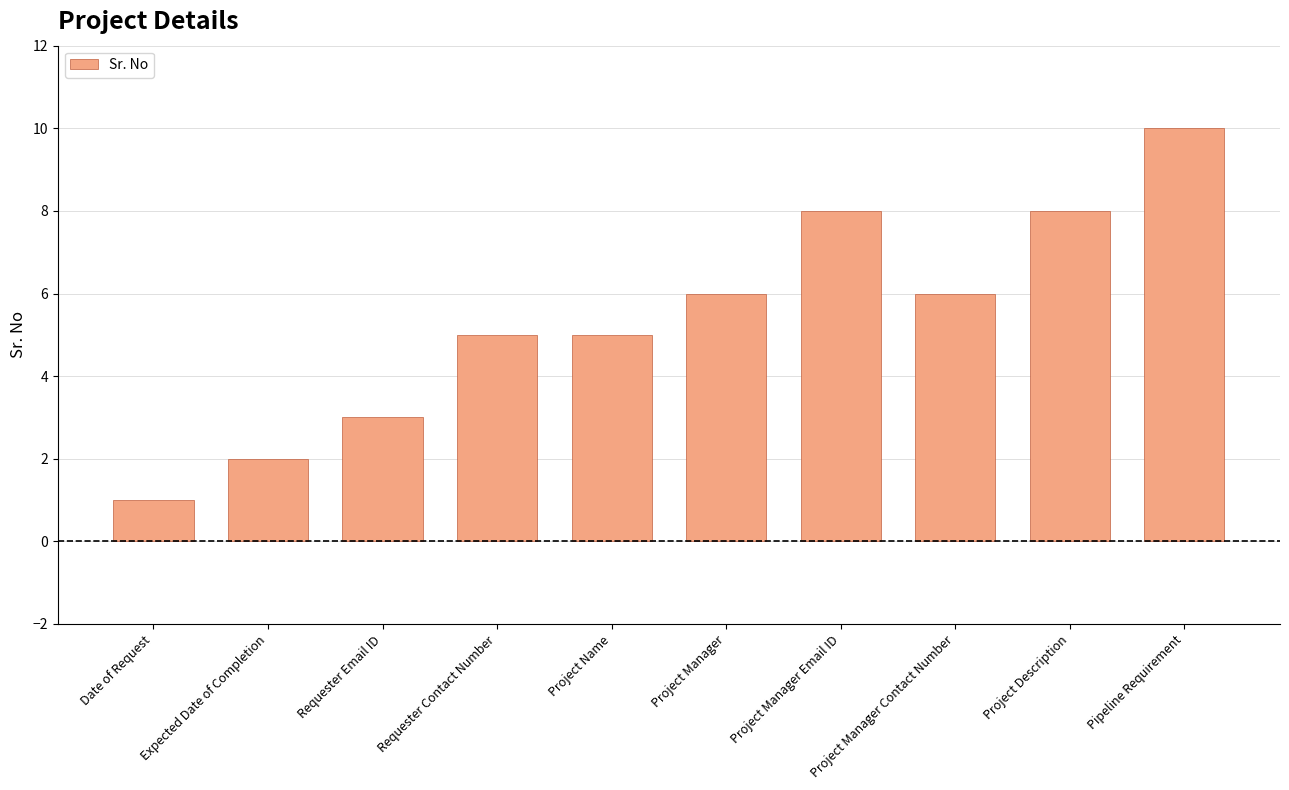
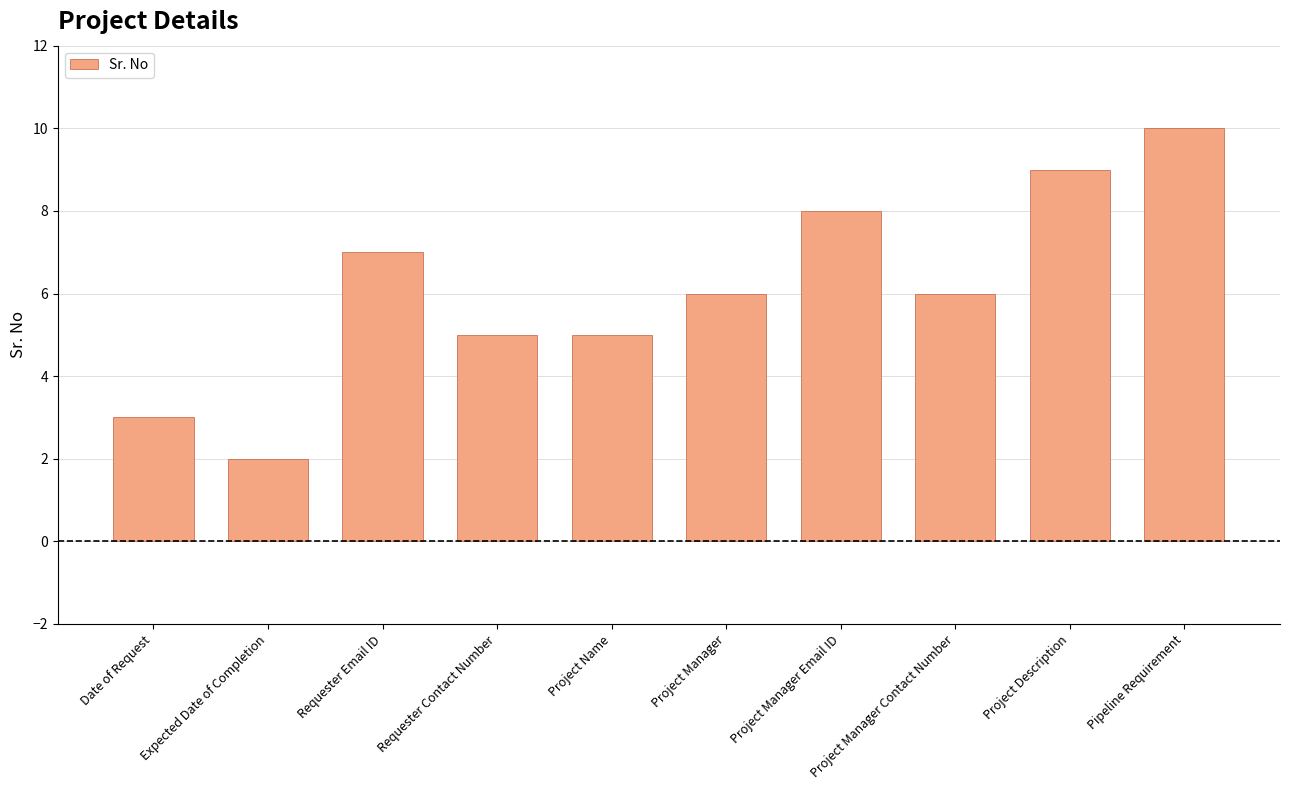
Date of Request: 1 -> 3
Requester Email ID: 3 -> 7
Project Description: 8 -> 9
